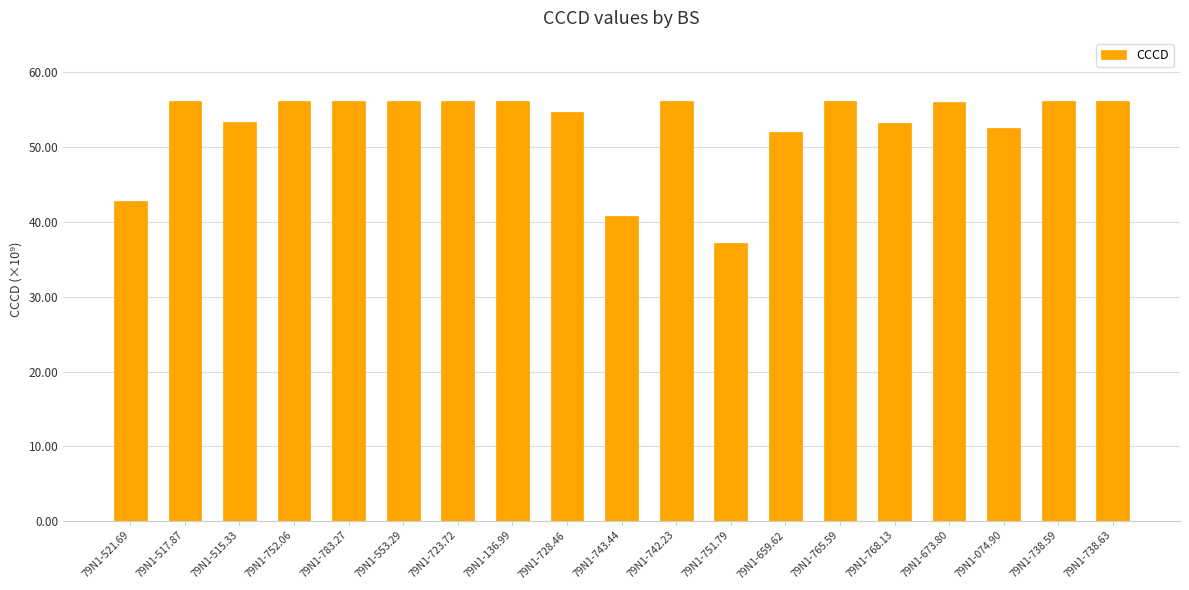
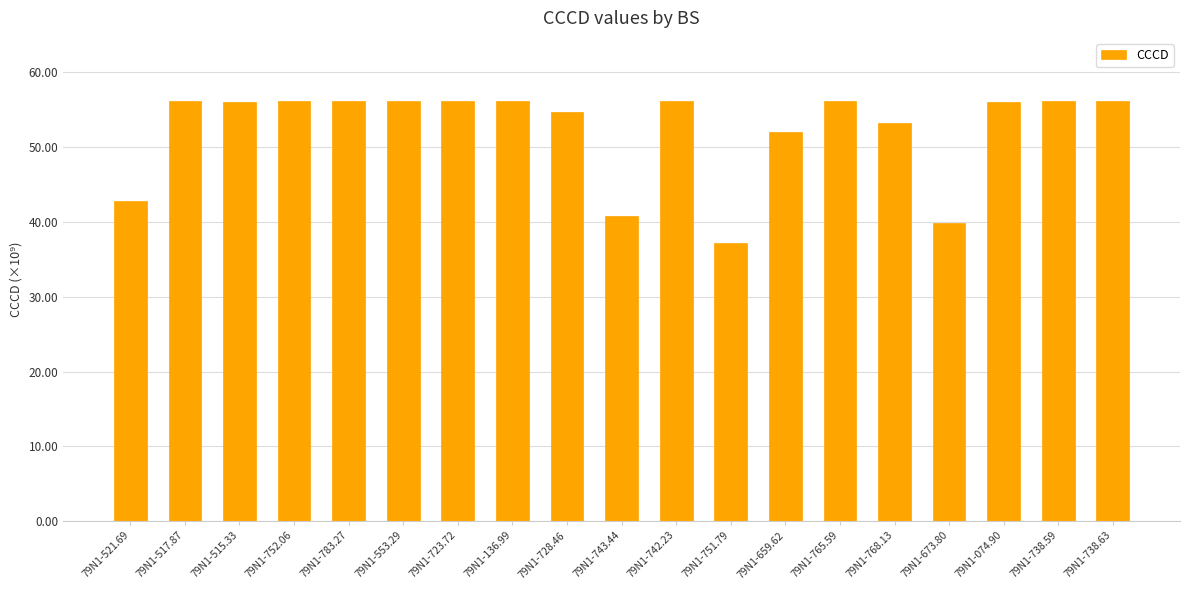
79N1-515.33: 53 -> 56
79N1-673.80: 56 -> 40
79N1-074.90: 53 -> 56
